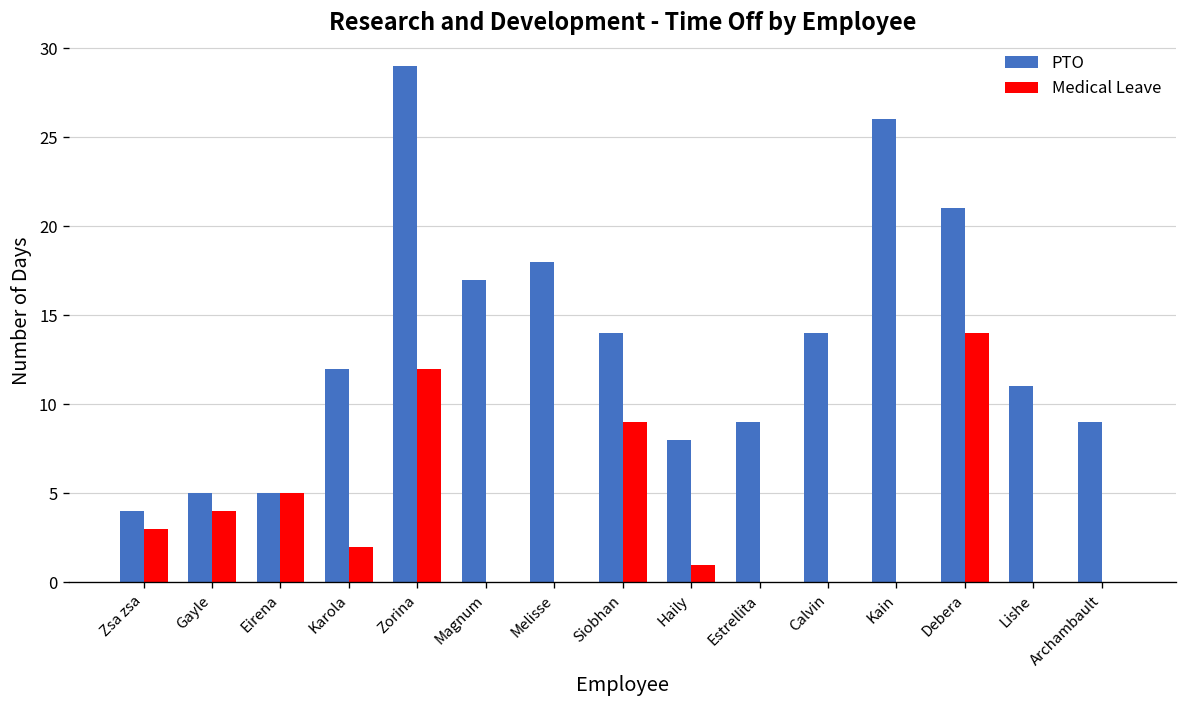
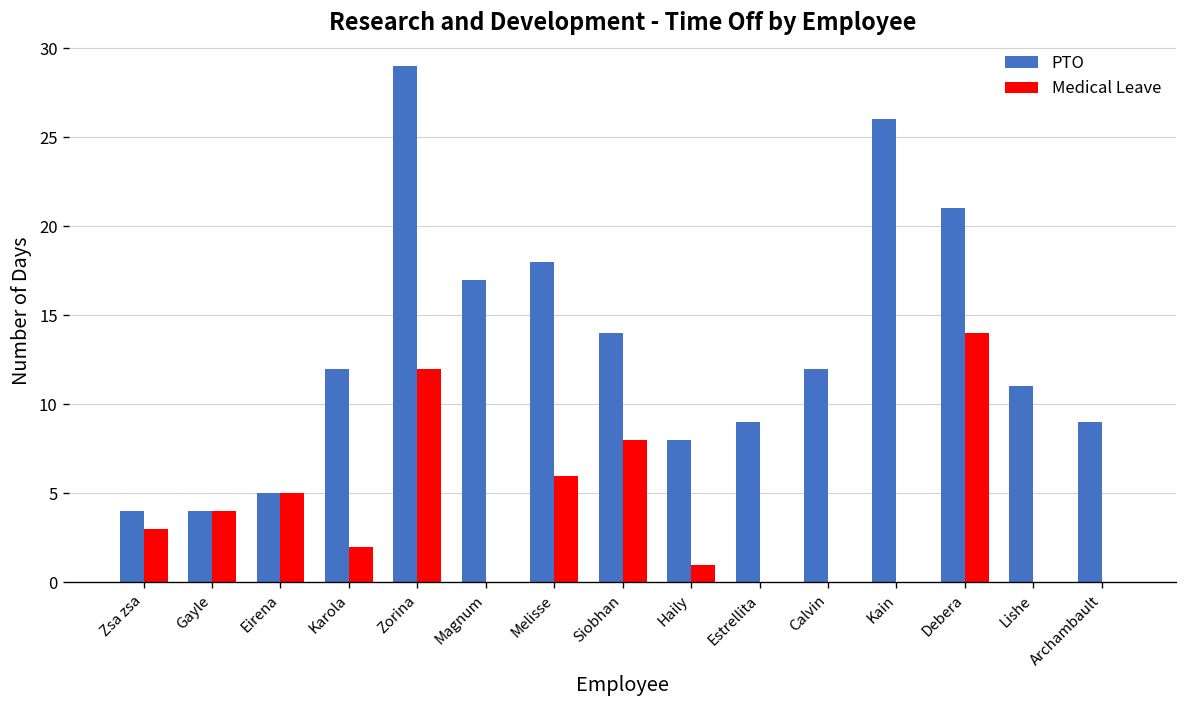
PTO, Gayle: 5 -> 4
Medical Leave, Melisse: 0 -> 6
Medical Leave, Siobhan: 9 -> 8
PTO, Calvin: 14 -> 12
